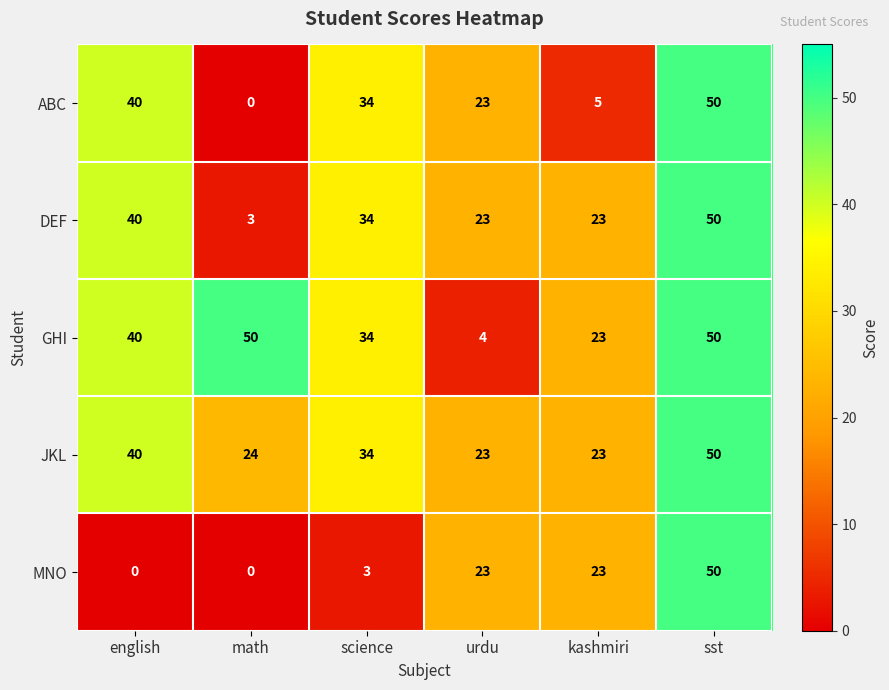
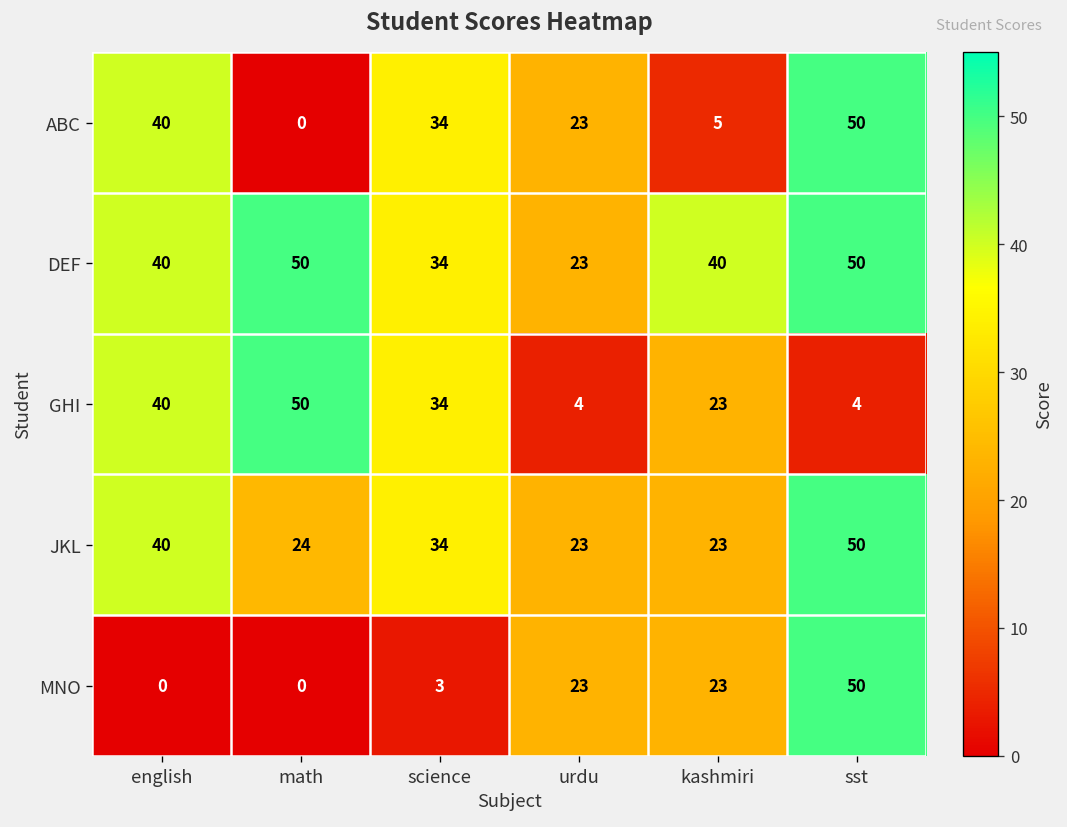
DEF, math: 3 -> 50
DEF, kashmiri: 23 -> 40
GHI, sst: 50 -> 4
